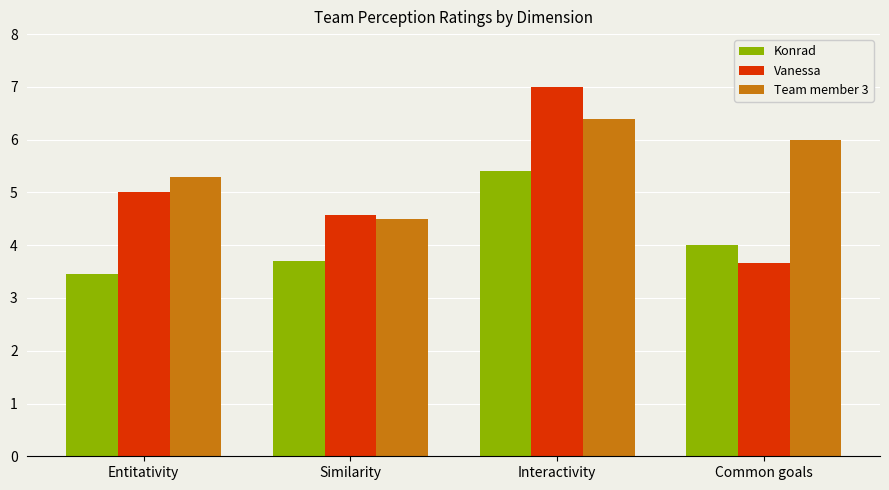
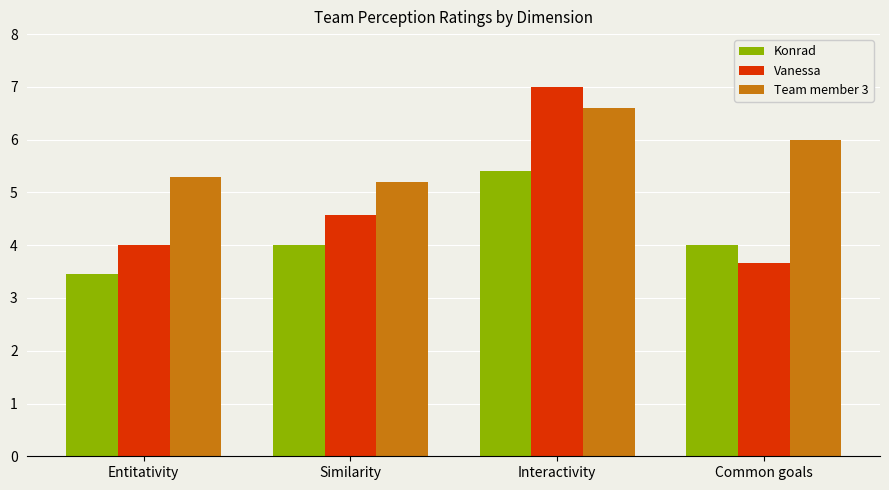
Vanessa, Entitativity: 5 -> 4
Konrad, Similarity: 3.7 -> 4.0
Team member 3, Similarity: 4.5 -> 5.2
Team member 3, Interactivity: 6.4 -> 6.6
